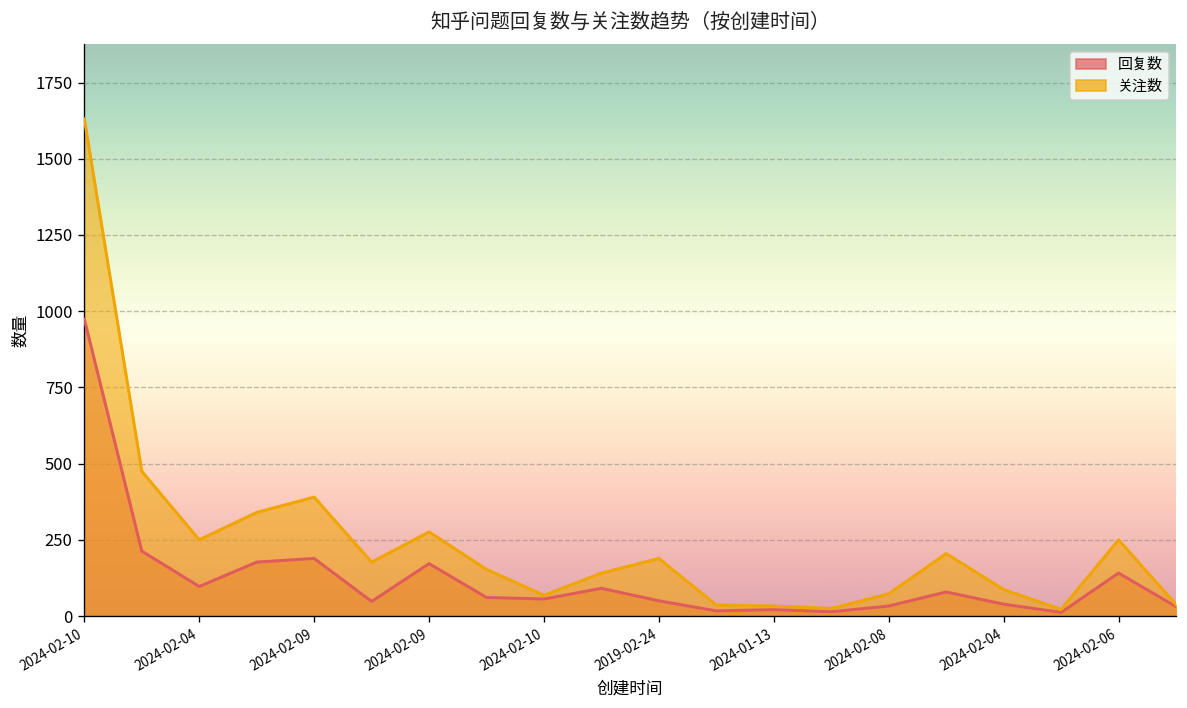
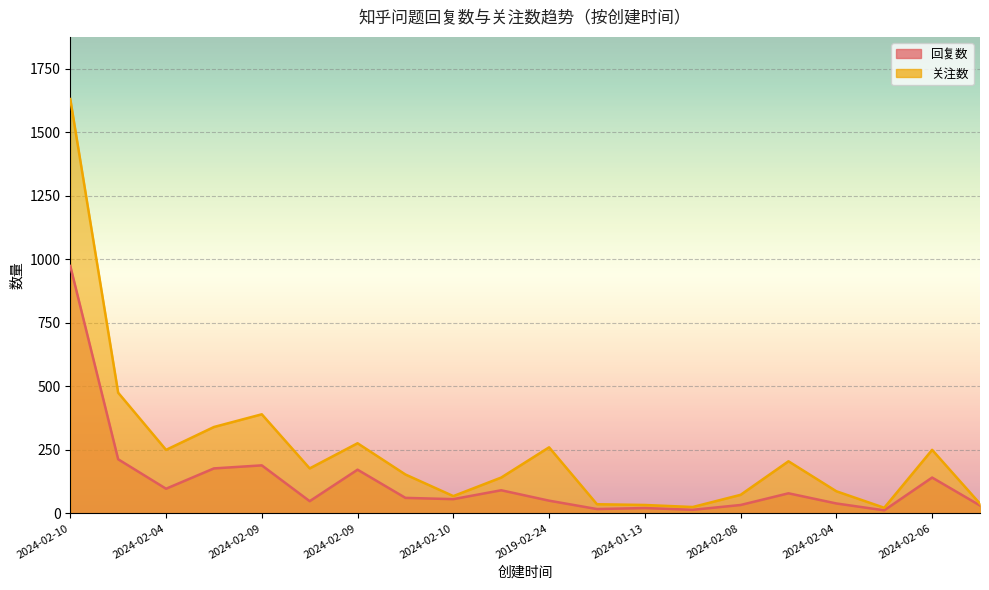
关注数, 2019-02-24: 190 -> 260
